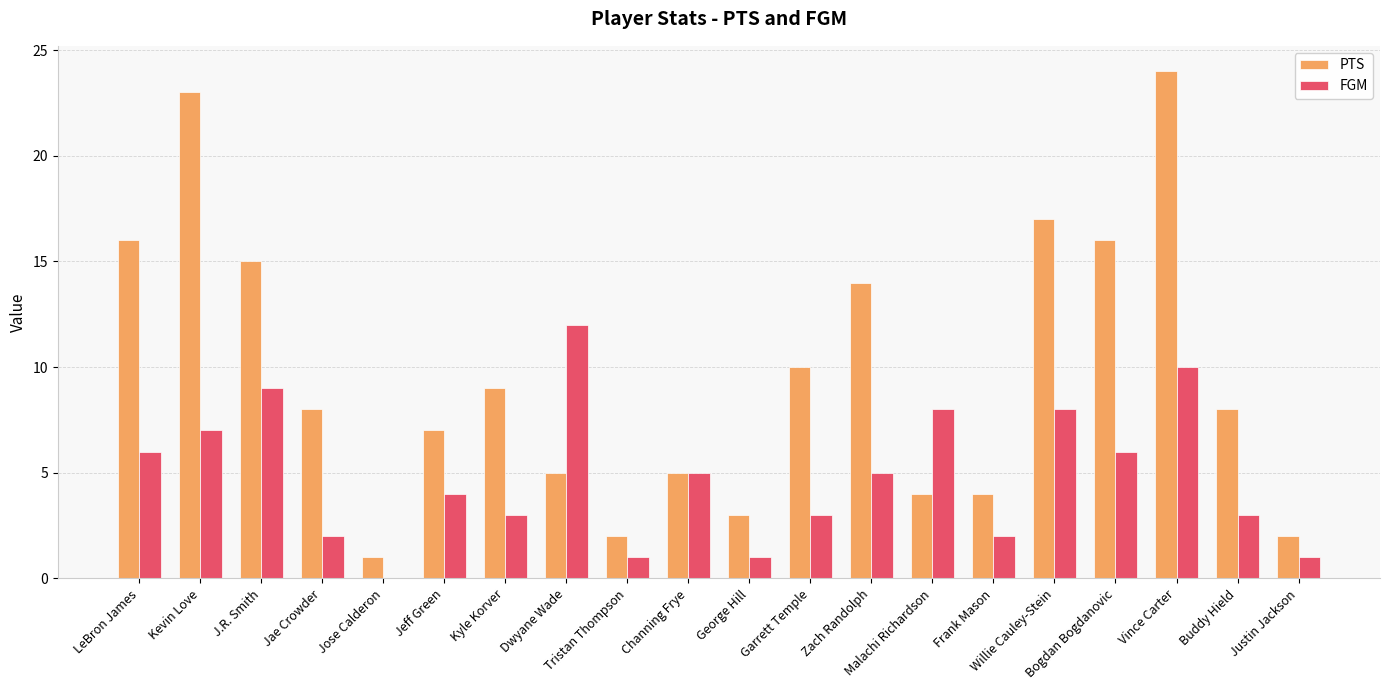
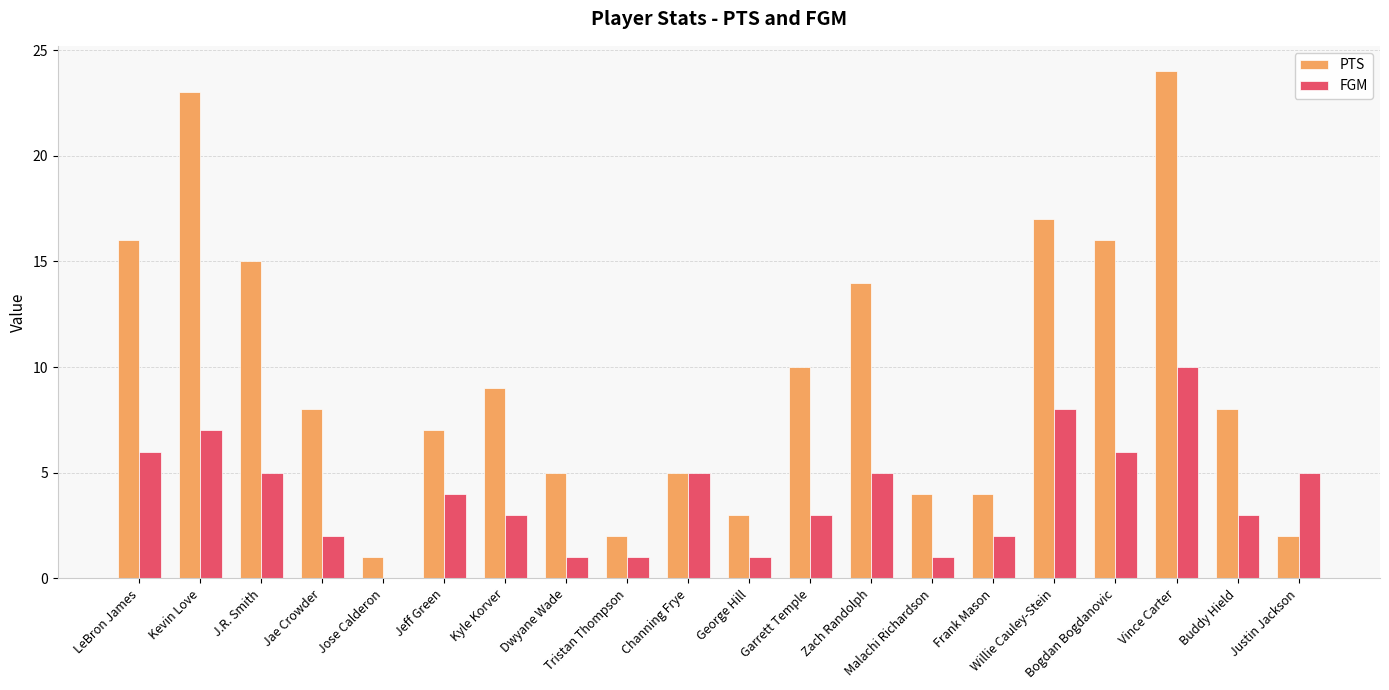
FGM, J.R. Smith: 9 -> 5
FGM, Dwyane Wade: 12 -> 1
FGM, Malachi Richardson: 8 -> 1
FGM, Justin Jackson: 1 -> 5
